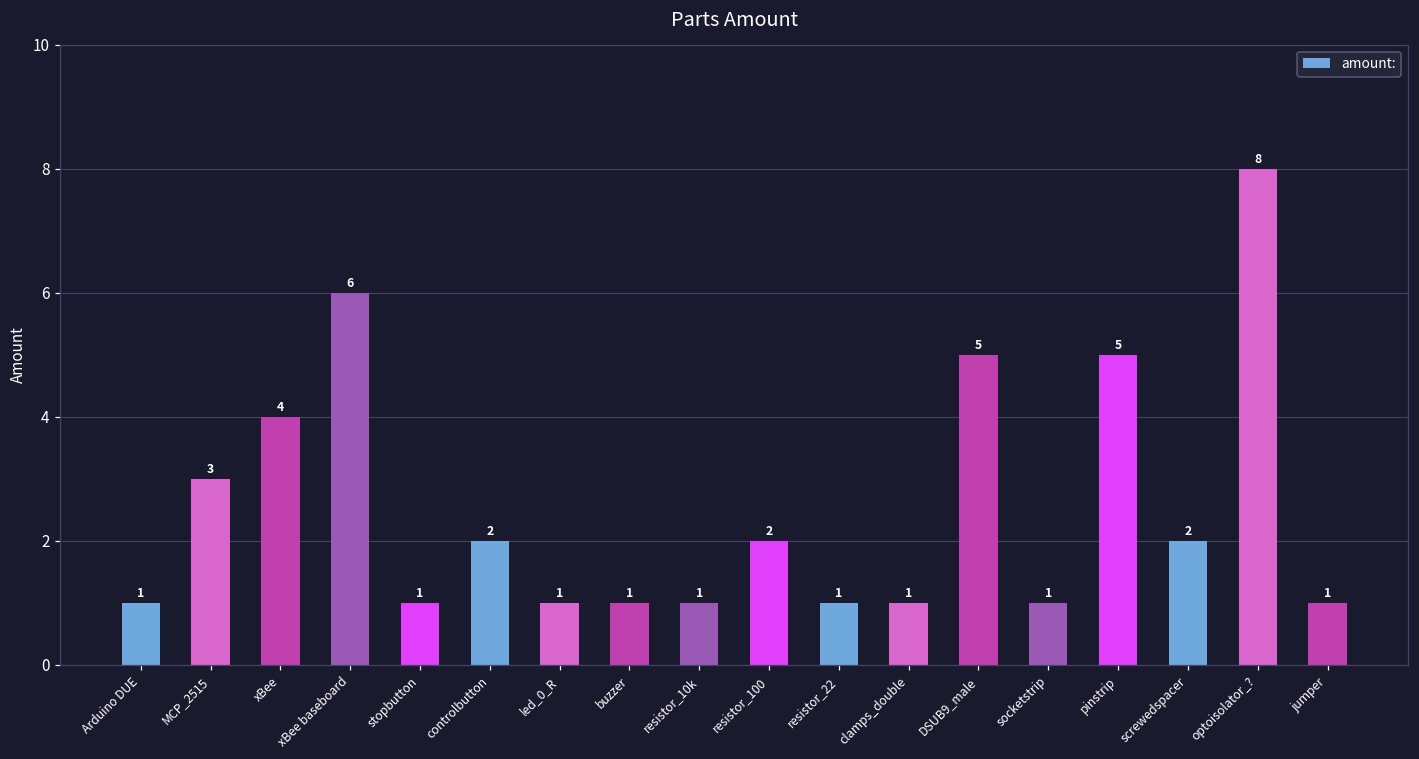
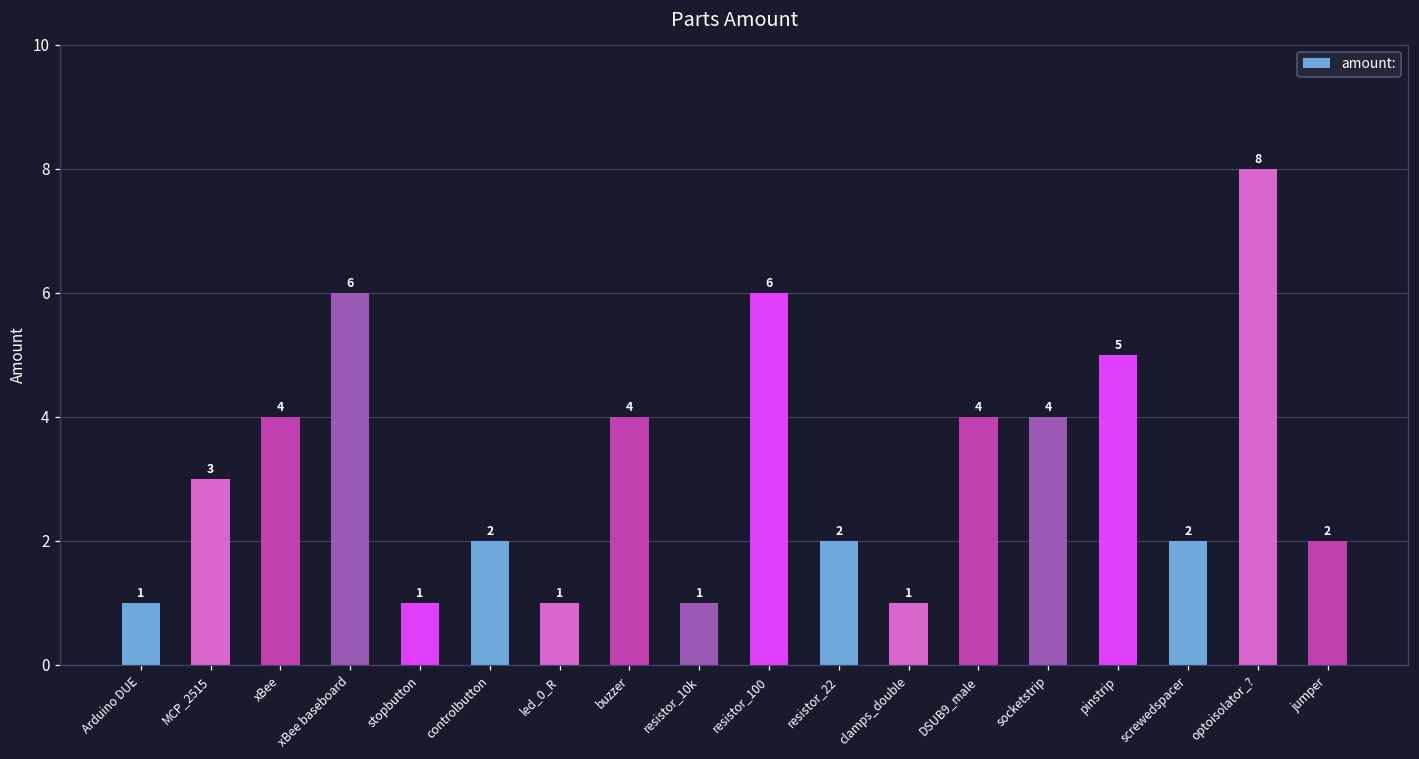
buzzer: 1 -> 4
resistor_100: 2 -> 6
resistor_22: 1 -> 2
DSUB9_male: 5 -> 4
socketstrip: 1 -> 4
jumper: 1 -> 2
